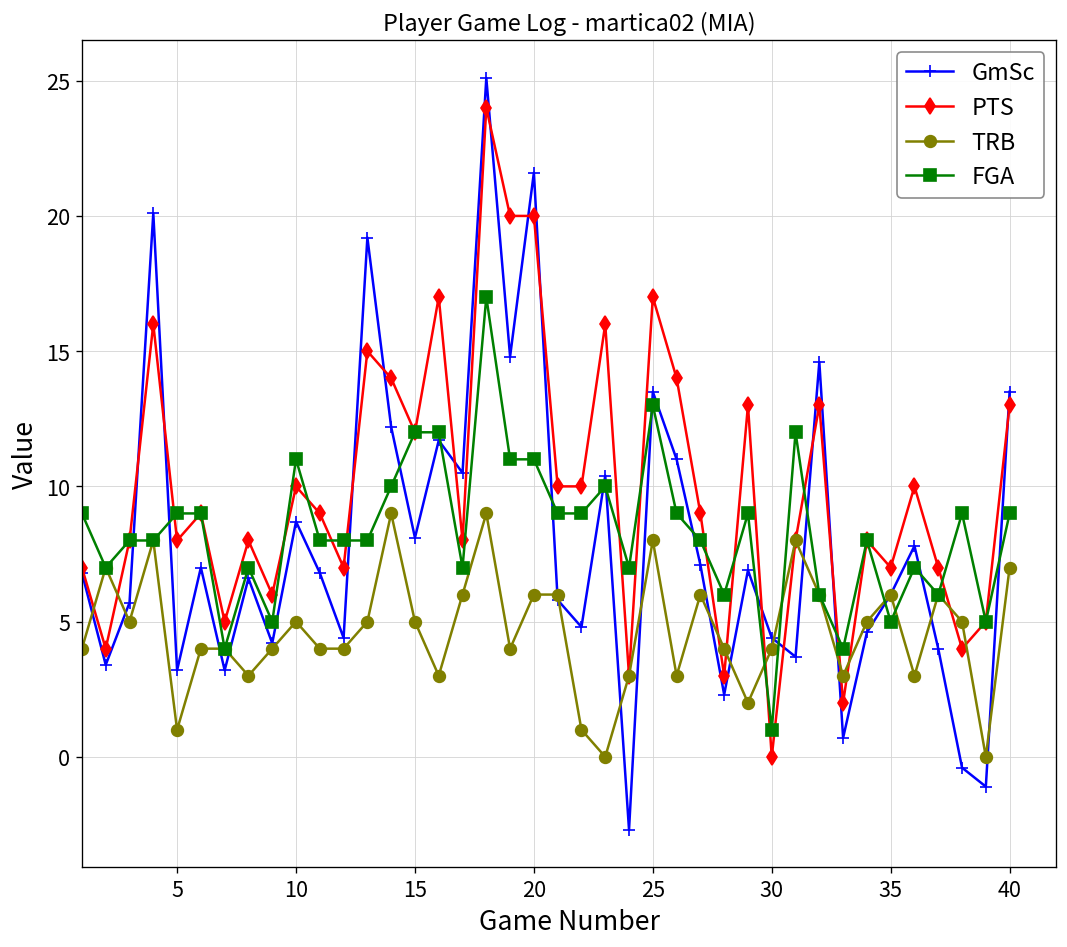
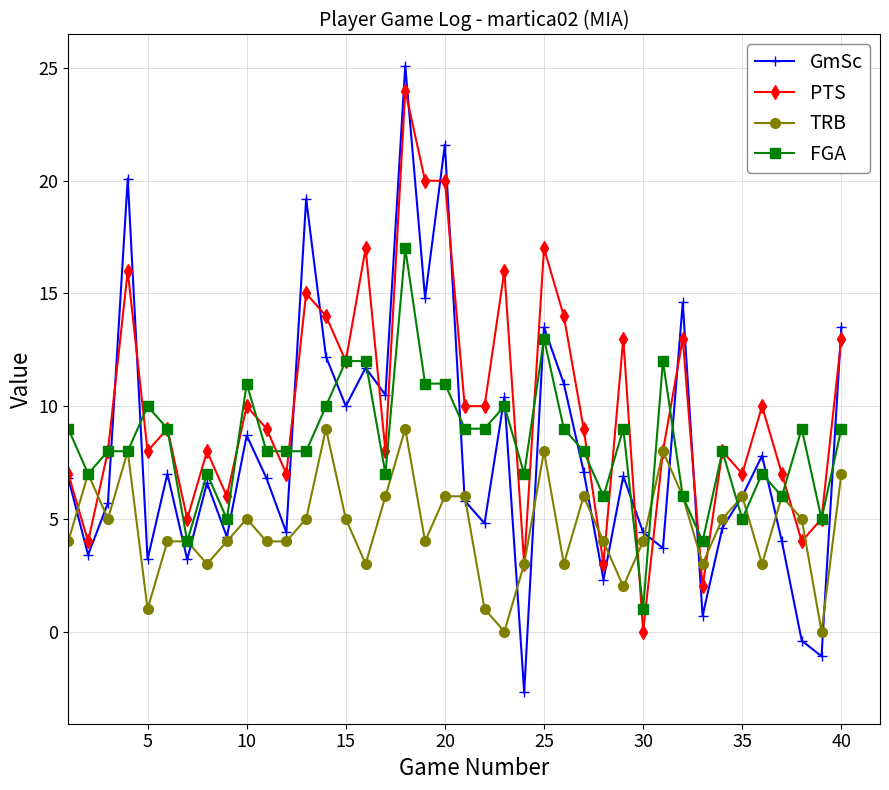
FGA, 5: 9 -> 10
GmSc, 15: 8.1 -> 10.0
